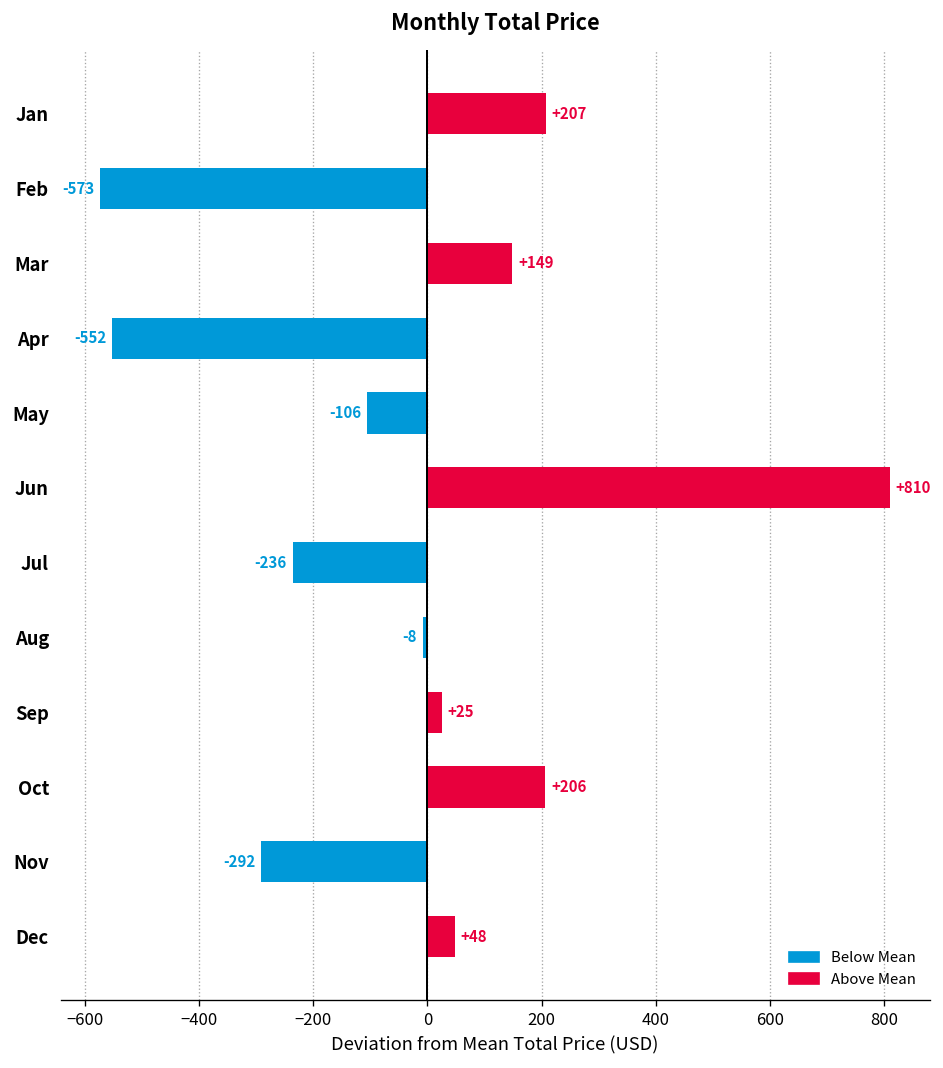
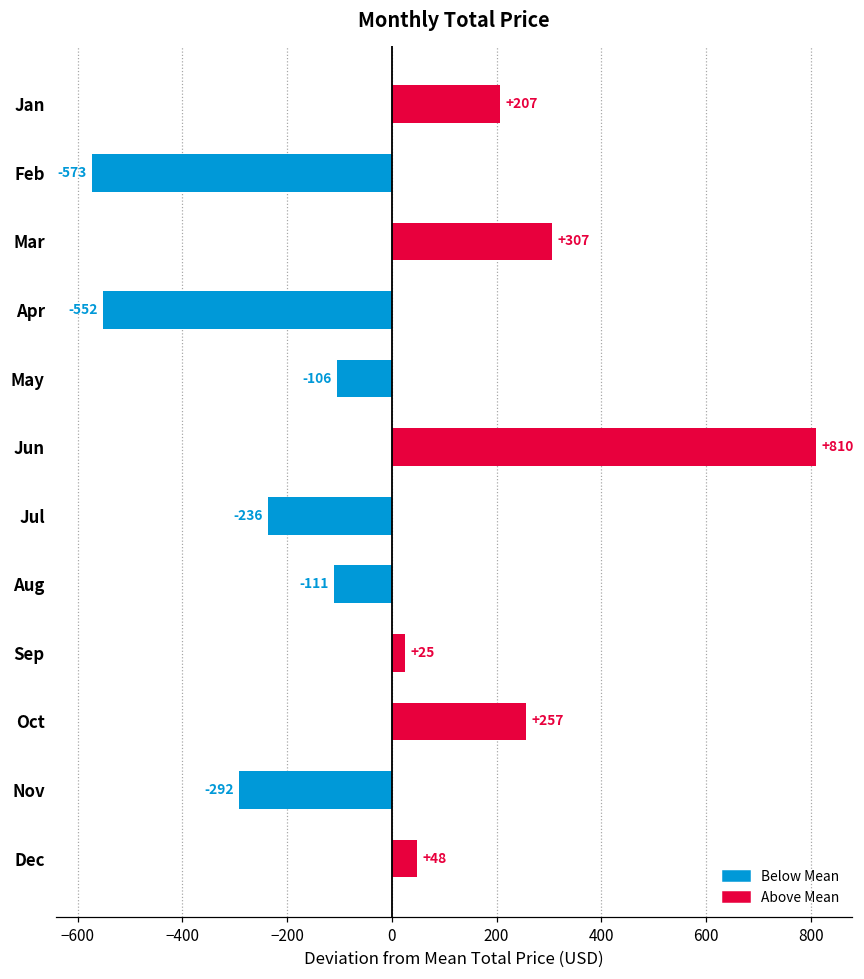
Mar: +149 -> +307
Aug: -8 -> -111
Oct: +206 -> +257
